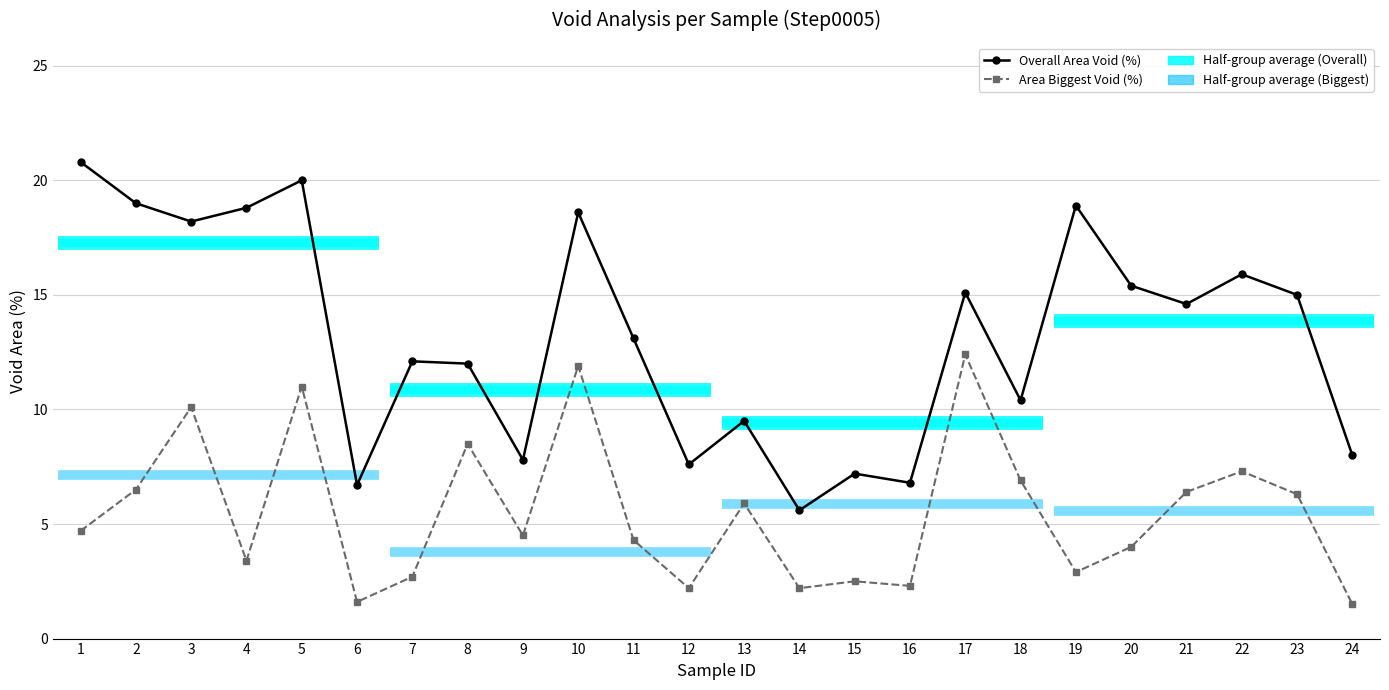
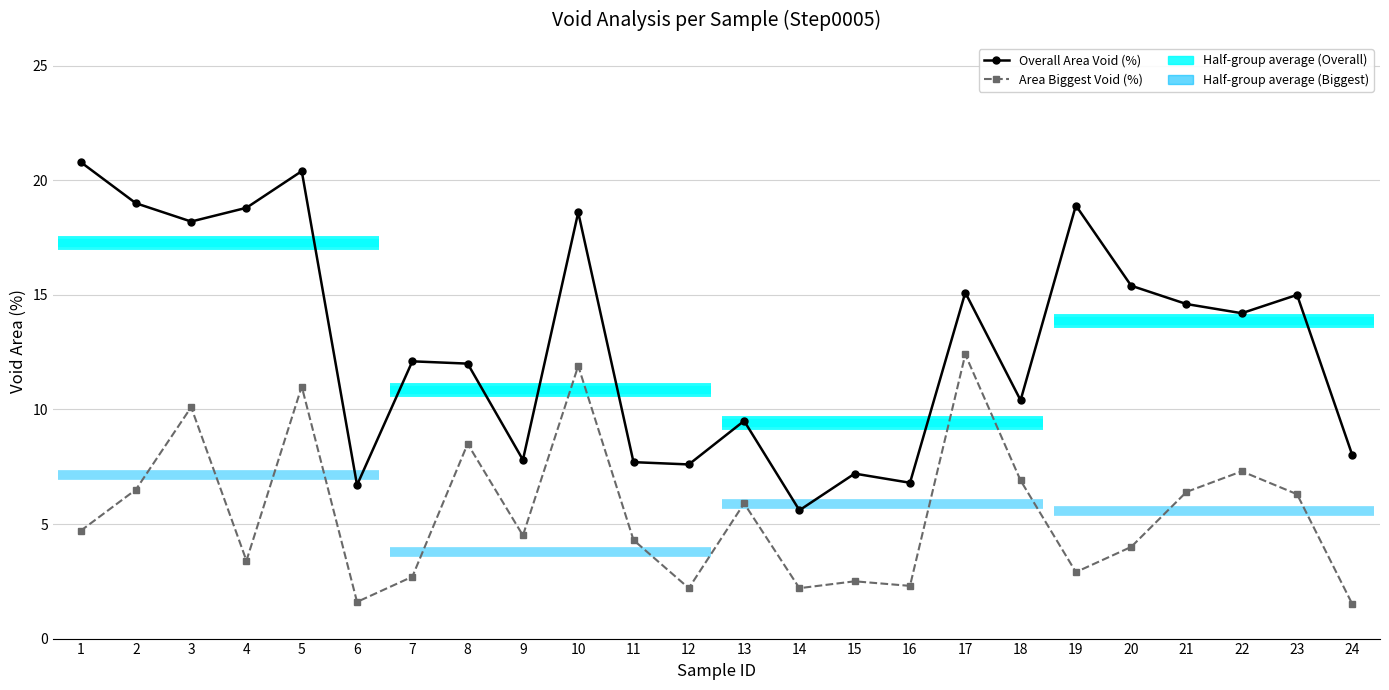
Overall Area Void (%), 5: 20.0 -> 20.4
Overall Area Void (%), 11: 13.1 -> 7.7
Overall Area Void (%), 22: 15.9 -> 14.2
